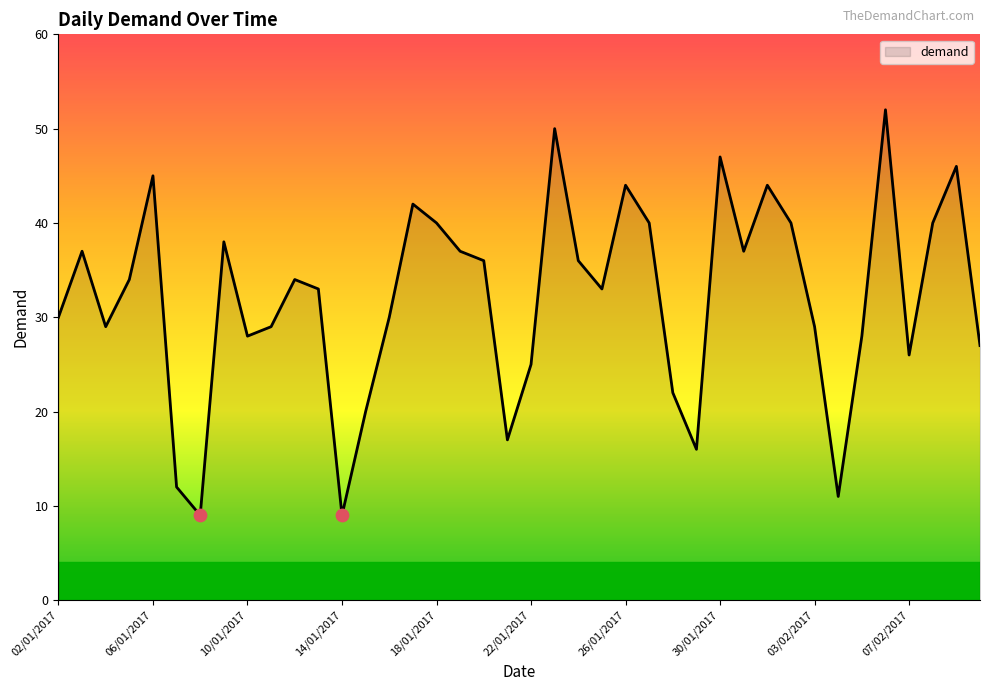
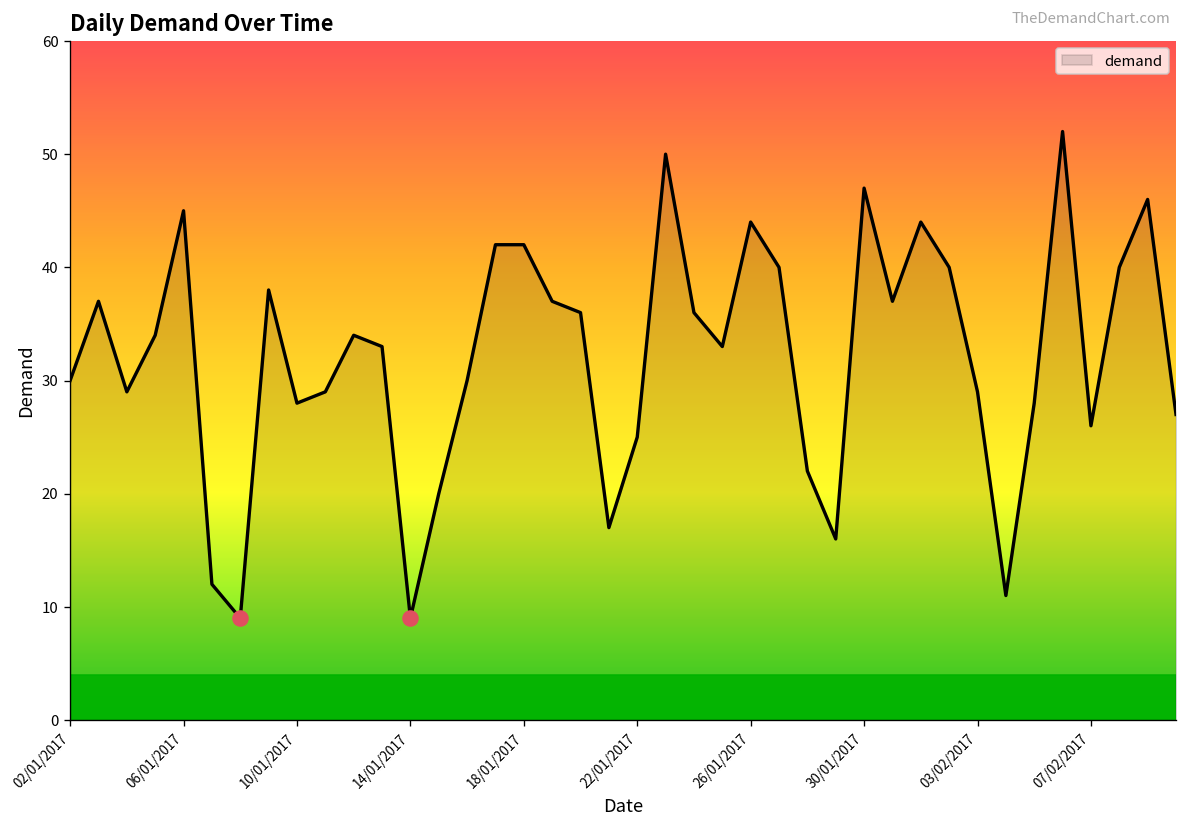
demand, 18/01/2017: 40 -> 42
